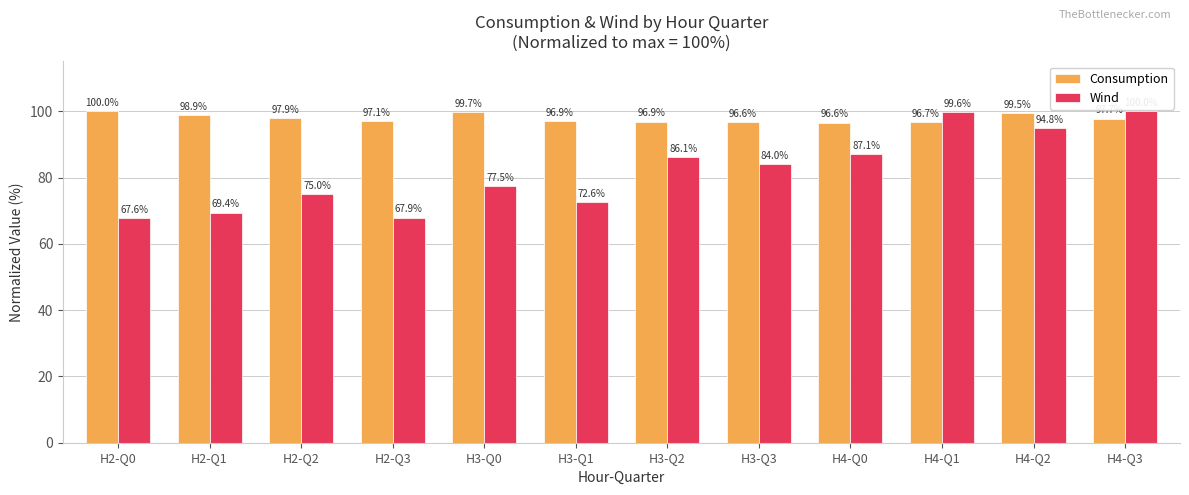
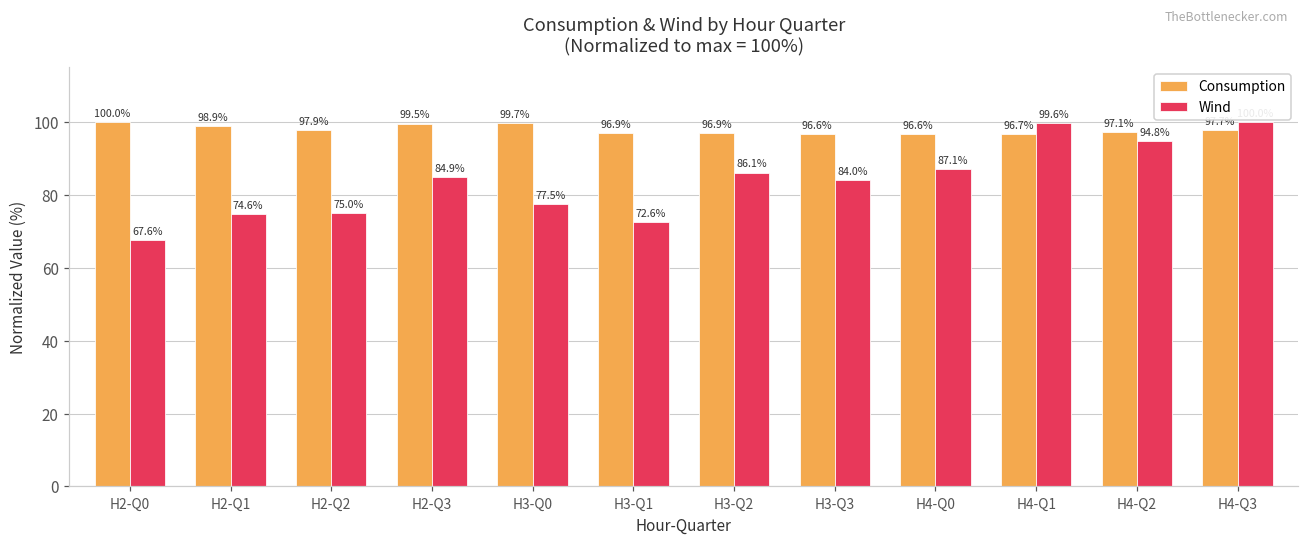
Wind, H2-Q1: 69.4% -> 74.6%
Consumption, H2-Q3: 97.1% -> 99.5%
Wind, H2-Q3: 67.9% -> 84.9%
Consumption, H4-Q2: 99.5% -> 97.1%
